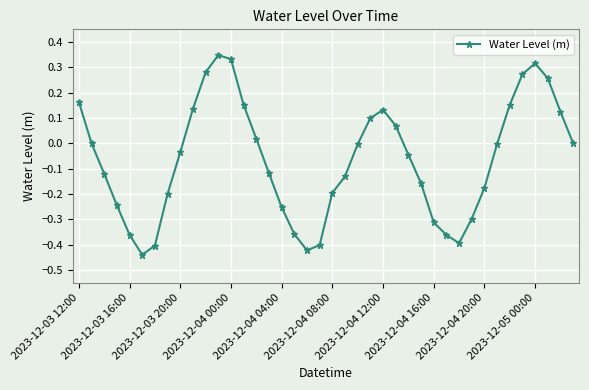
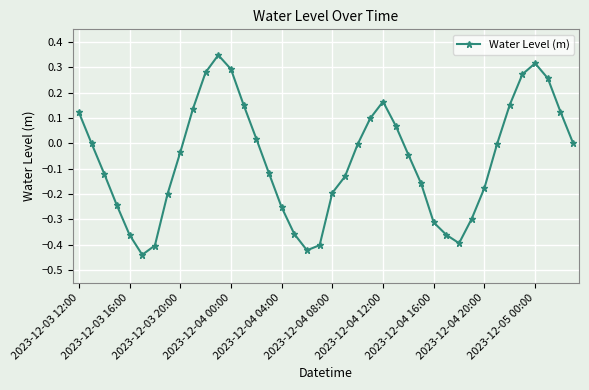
2023-12-03 12:00: 0.16 -> 0.12
2023-12-04 00:00: 0.33 -> 0.29
2023-12-04 12:00: 0.13 -> 0.16
